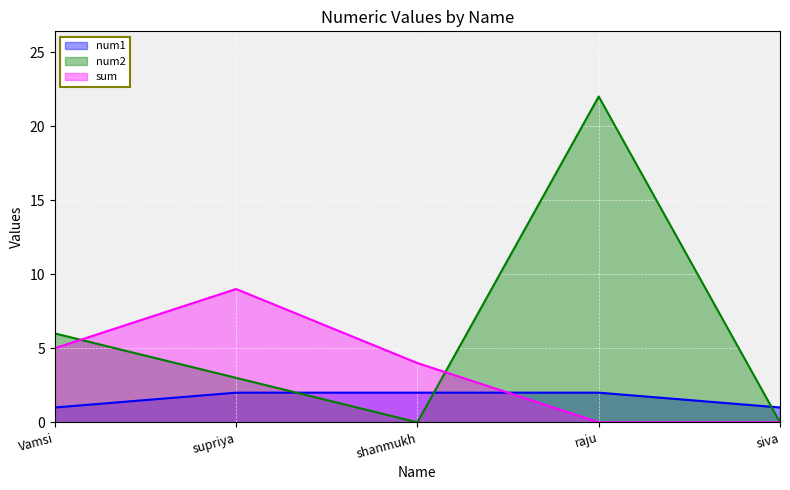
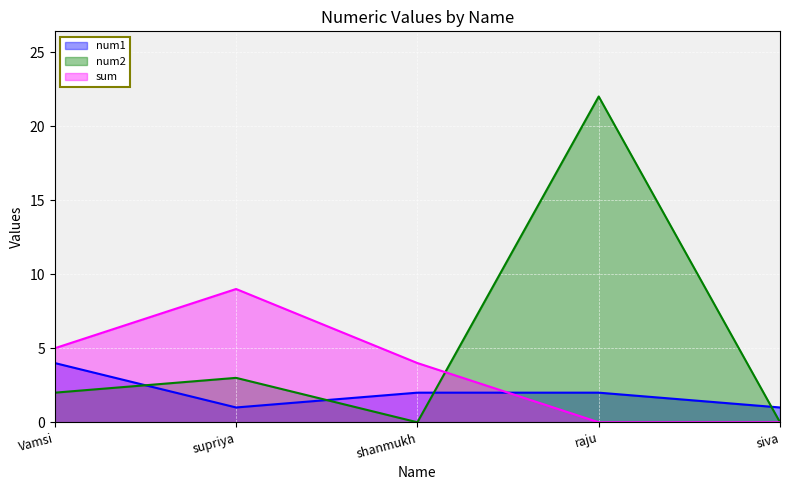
num1, Vamsi: 1 -> 4
num2, Vamsi: 6 -> 2
num1, supriya: 2 -> 1
